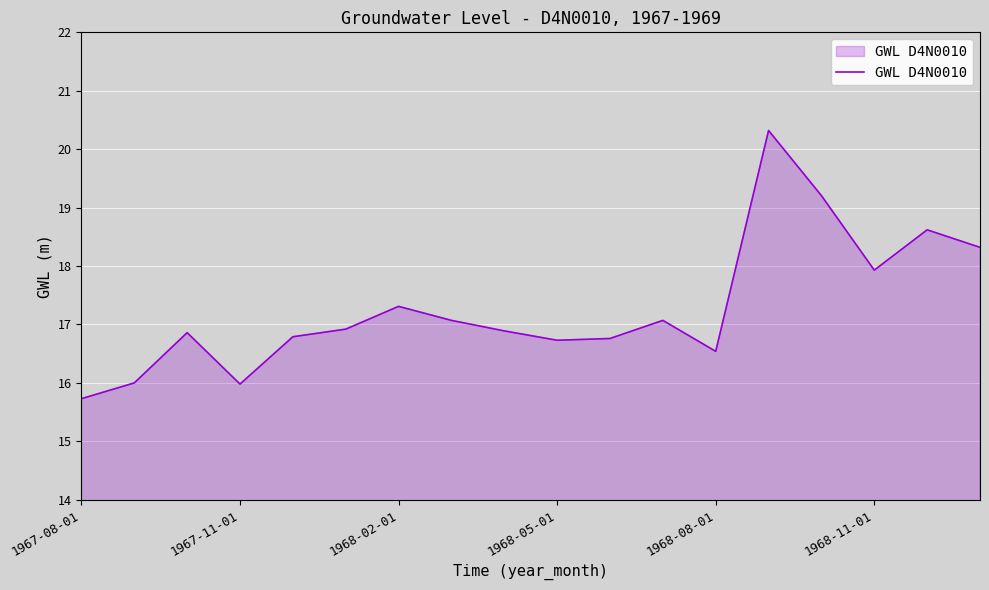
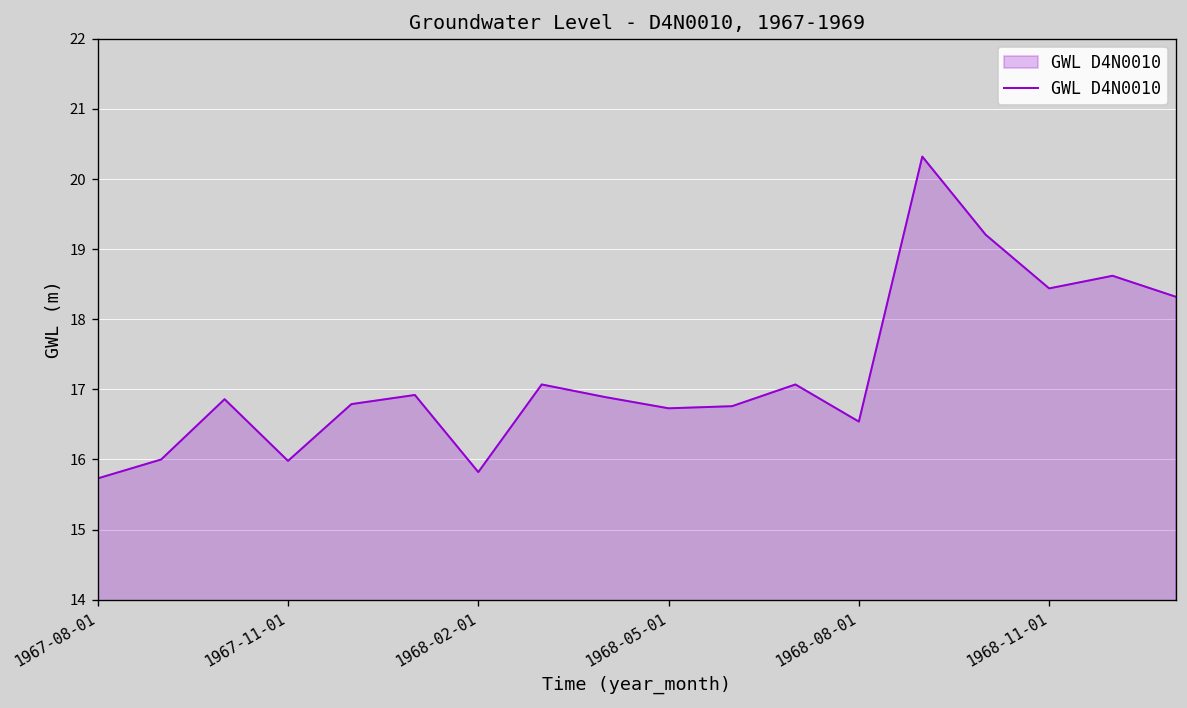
1968-02-01: 17.3 -> 15.8
1968-11-01: 17.9 -> 18.4
